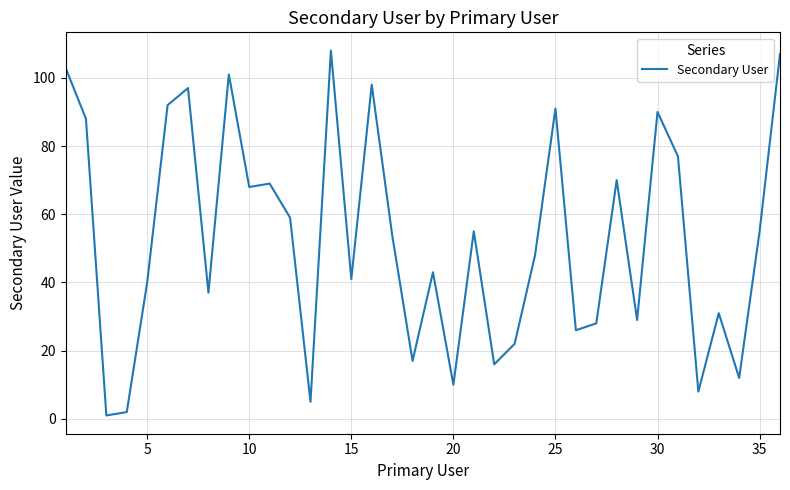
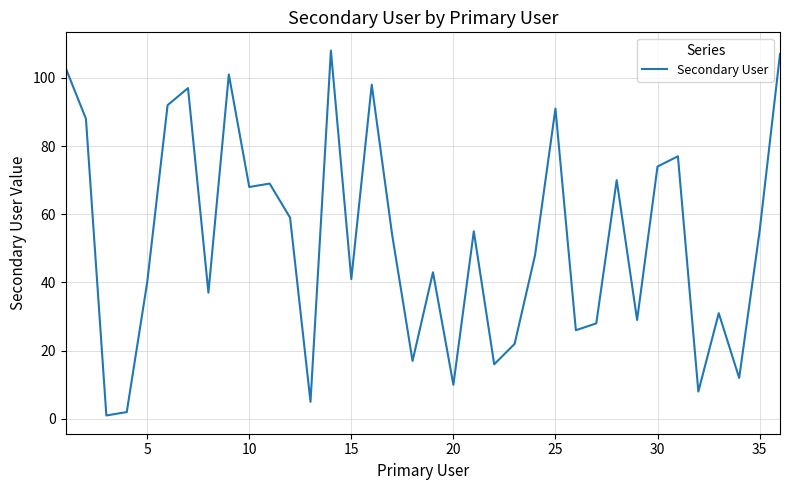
30: 90 -> 74
